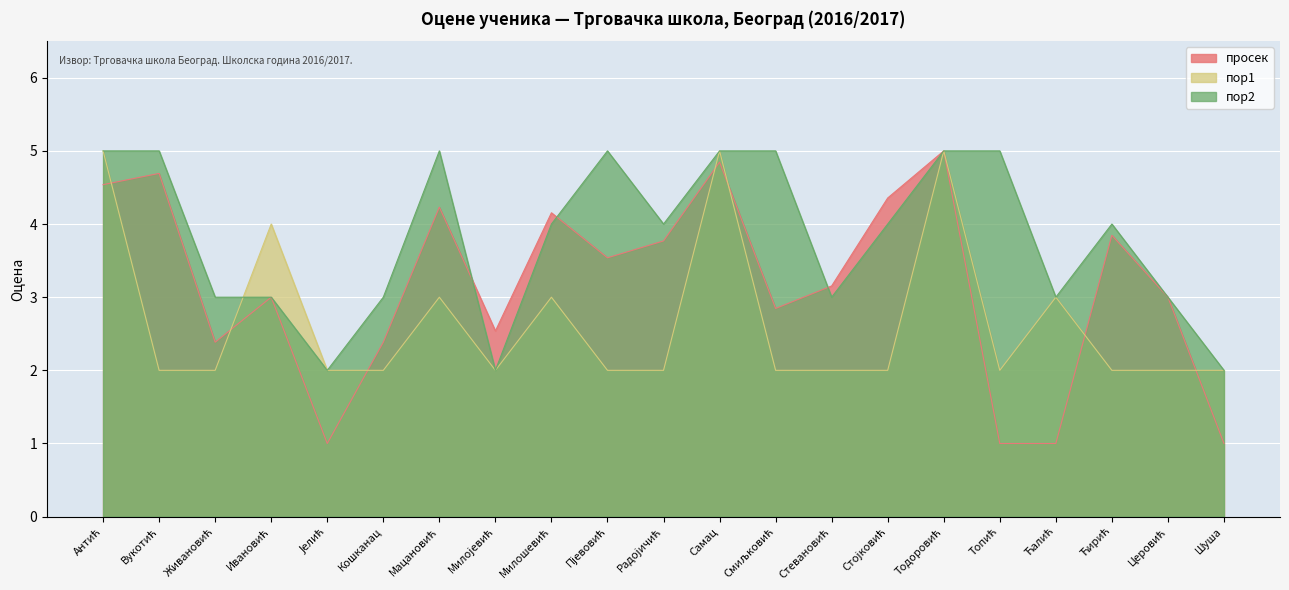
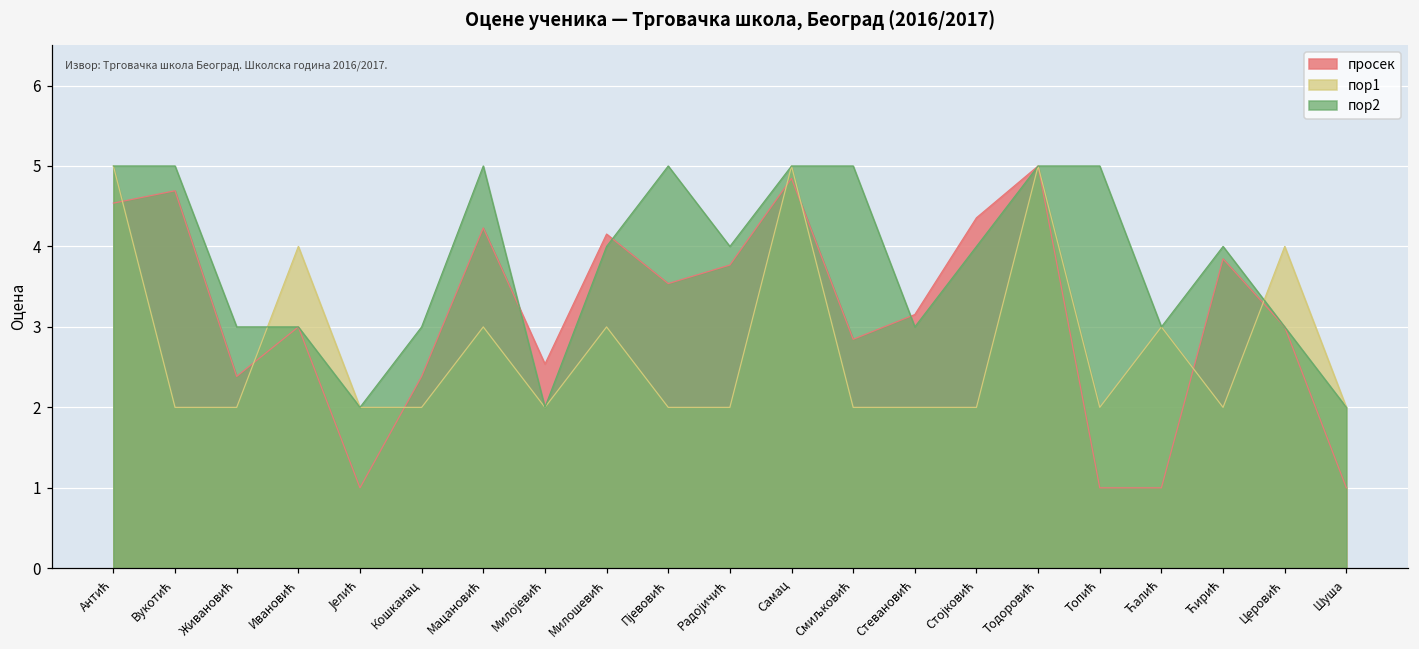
пор1, Церовић: 2 -> 4
